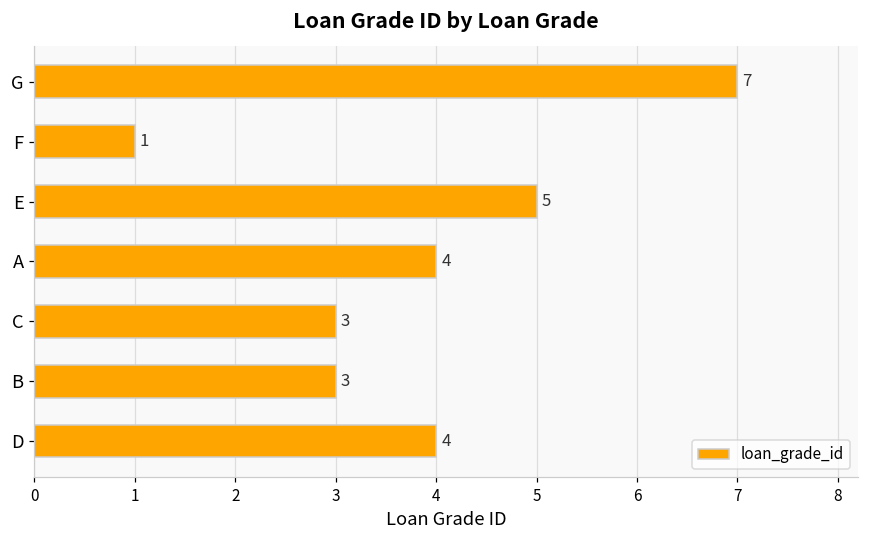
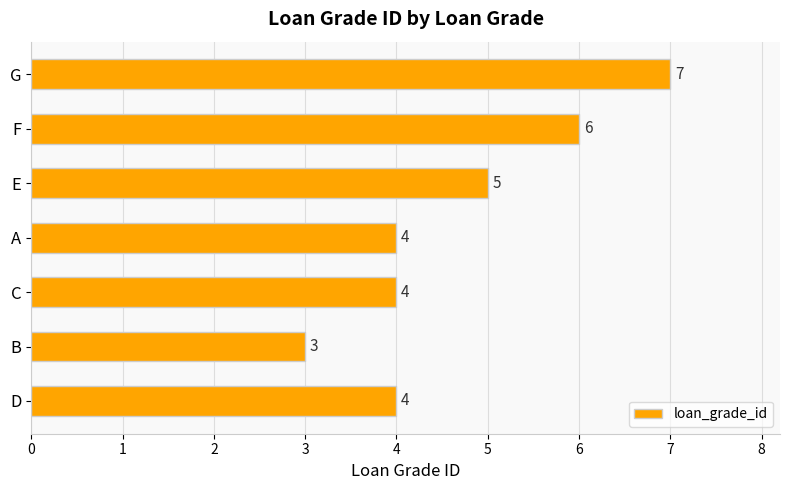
F: 1 -> 6
C: 3 -> 4
